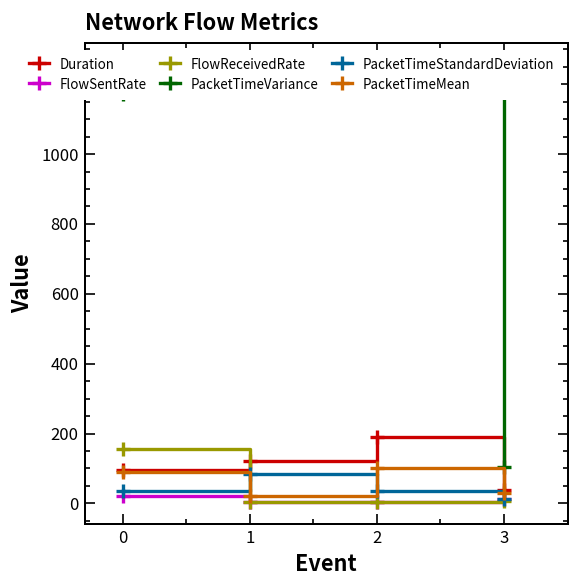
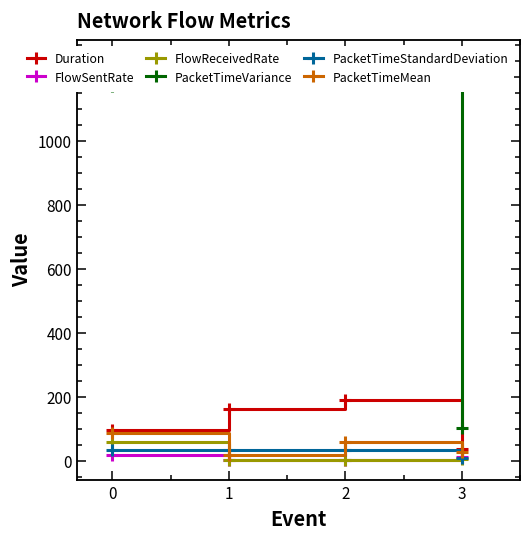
FlowReceivedRate, 0: 160 -> 60
Duration, 1: 120 -> 160
PacketTimeStandardDeviation, 1: 80 -> 40
PacketTimeMean, 2: 100 -> 60
